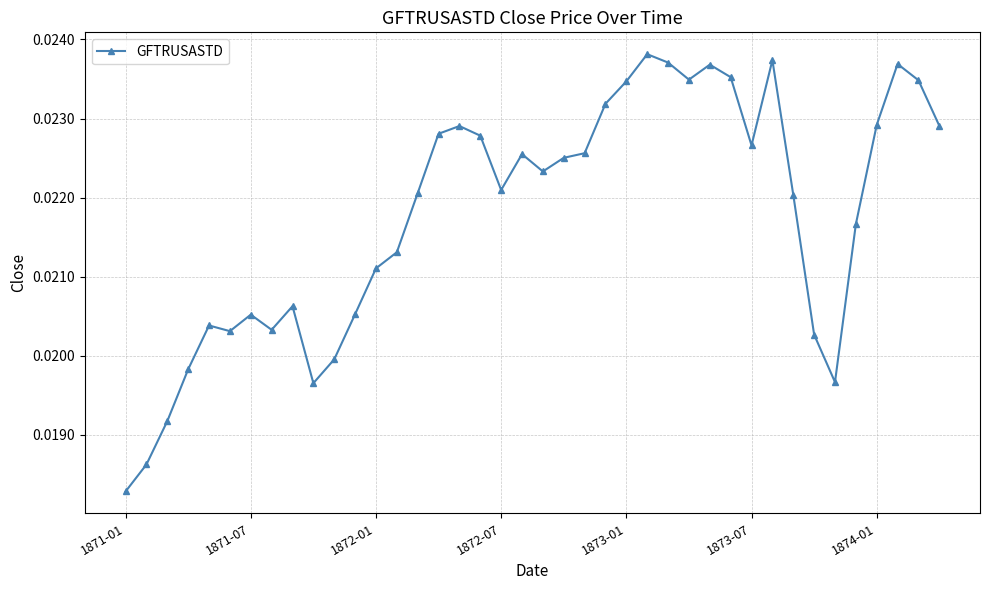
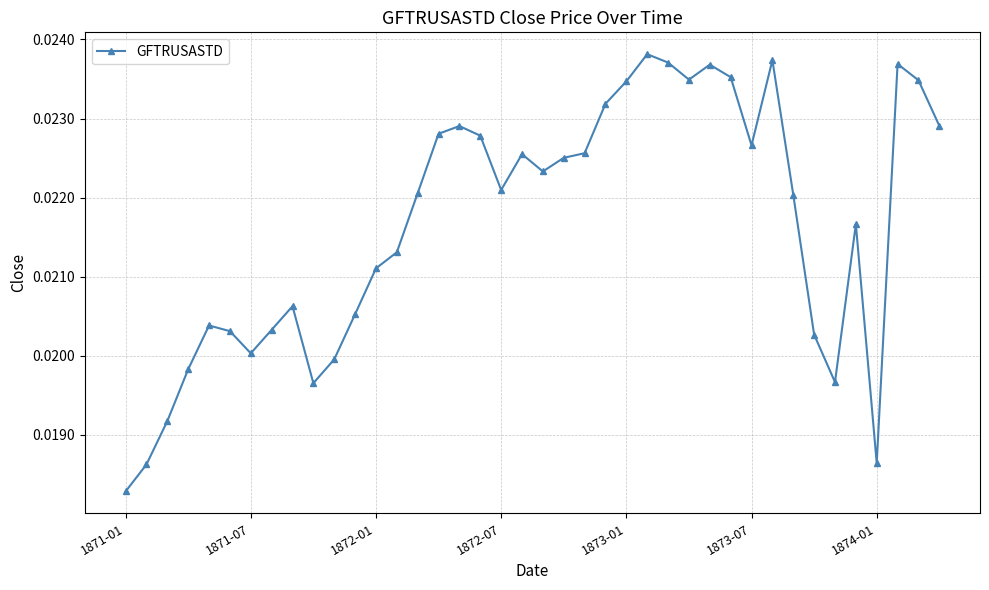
1871-07: 0.0205 -> 0.0200
1874-01: 0.0229 -> 0.0186
